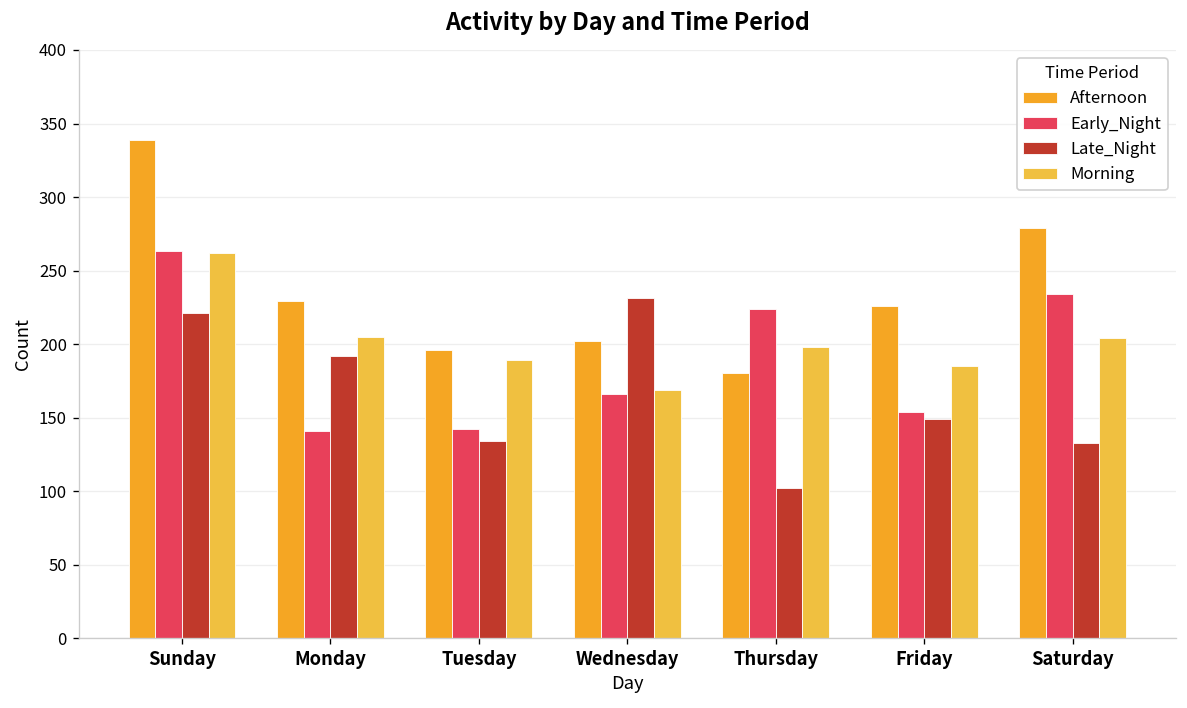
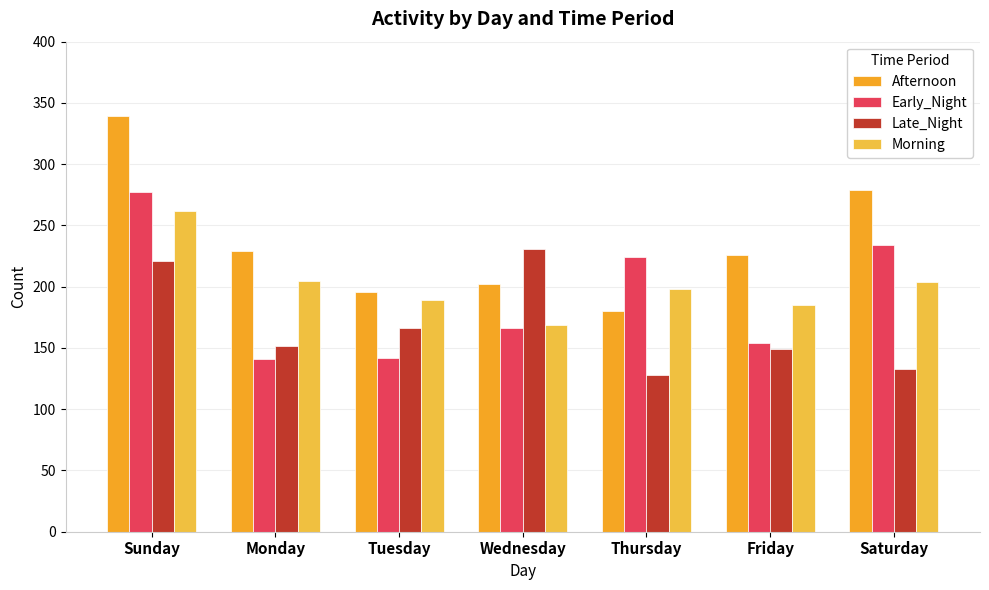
Early_Night, Sunday: 263 -> 277
Late_Night, Monday: 192 -> 152
Late_Night, Tuesday: 134 -> 166
Late_Night, Thursday: 102 -> 128
